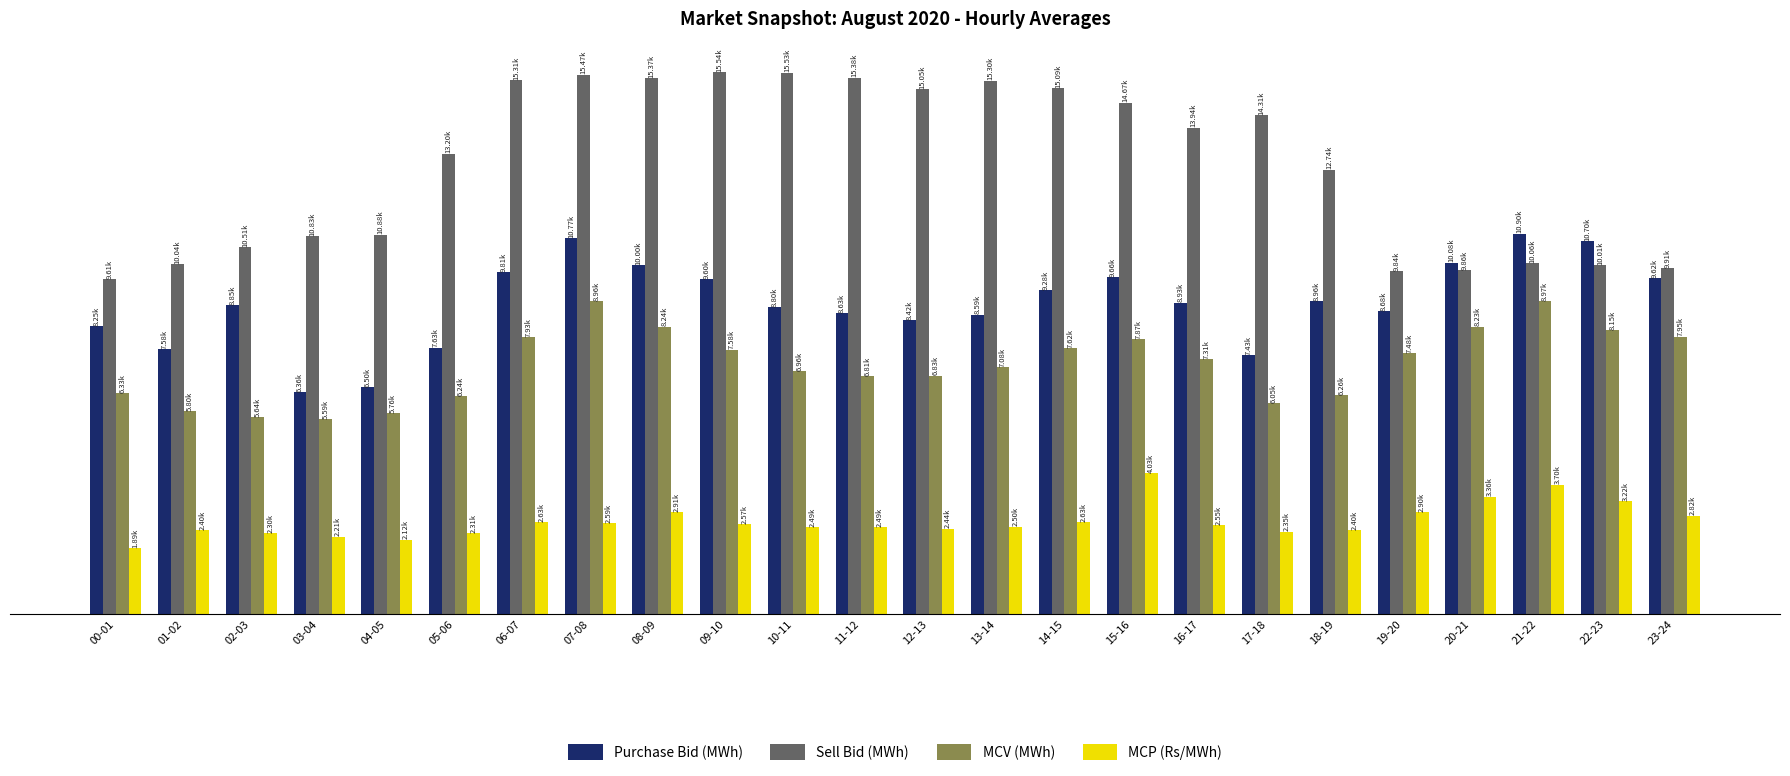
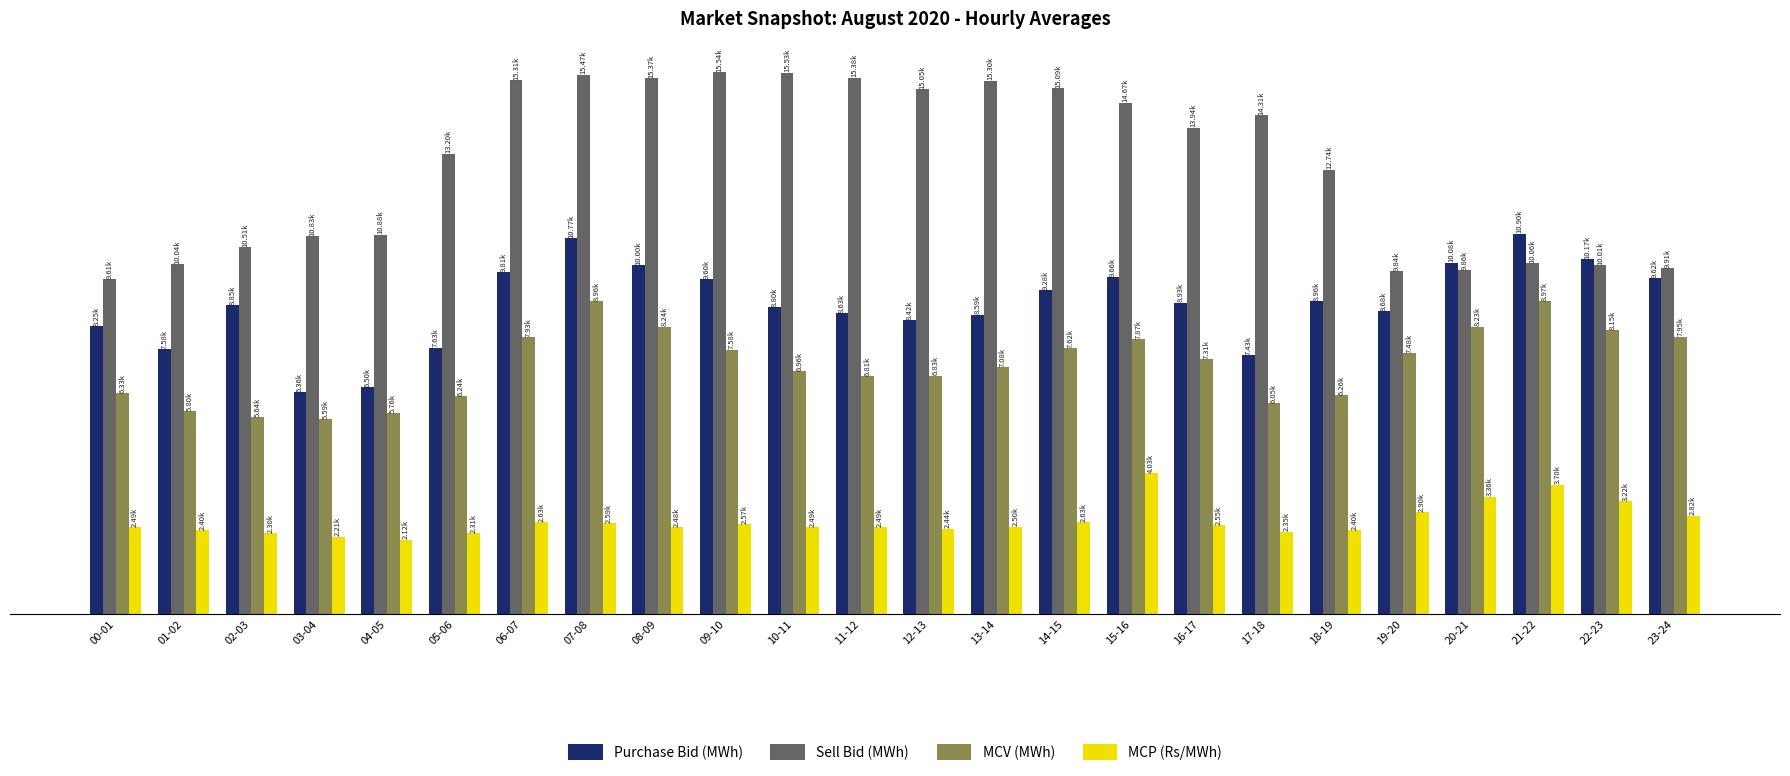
MCP (Rs/MWh), 00-01: 1.89k -> 2.49k
MCP (Rs/MWh), 08-09: 2.91k -> 2.48k
Purchase Bid (MWh), 22-23: 10.70k -> 10.17k
